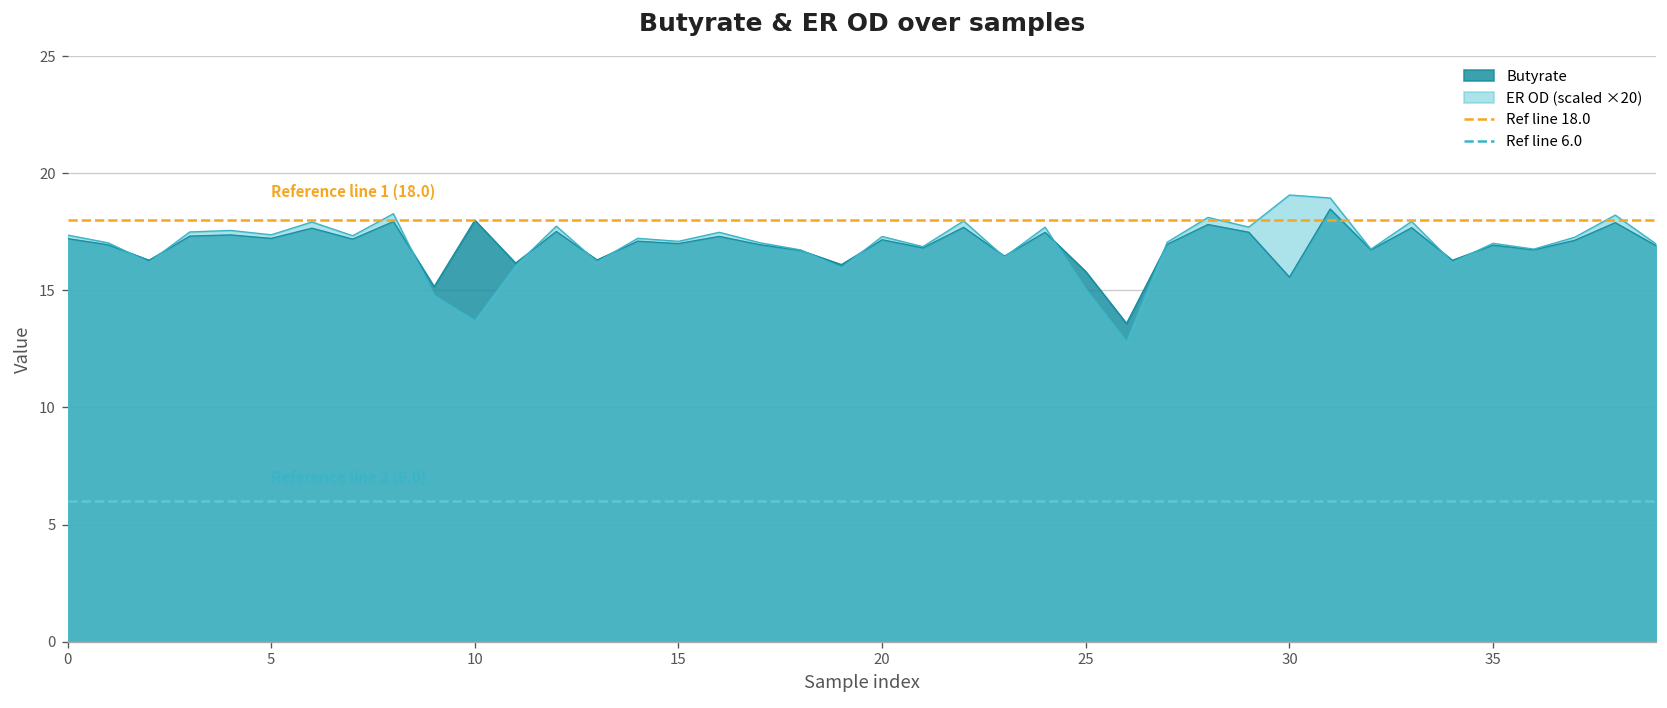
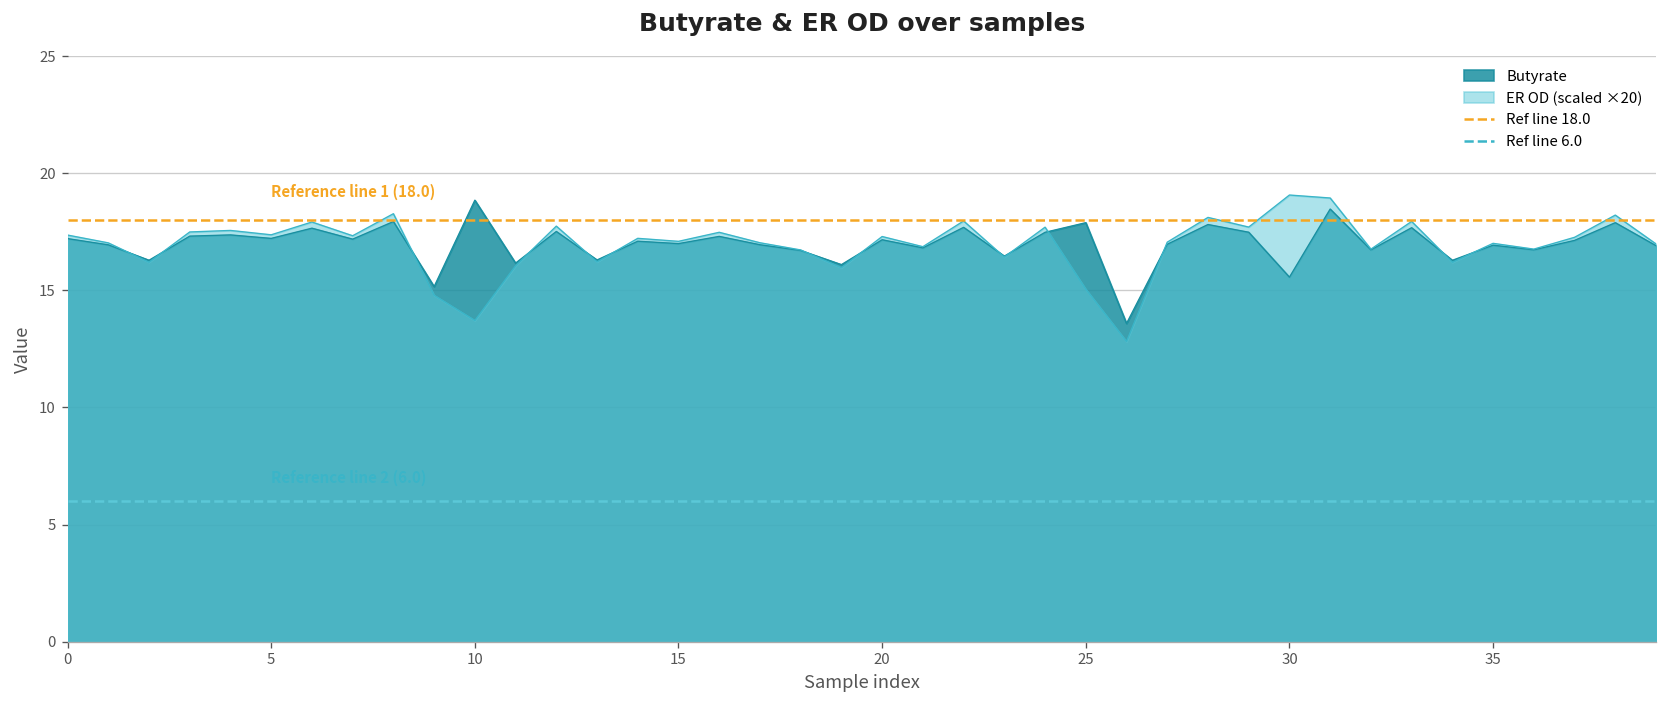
Butyrate, 10: 18.0 -> 18.9
Butyrate, 25: 15.8 -> 17.9
